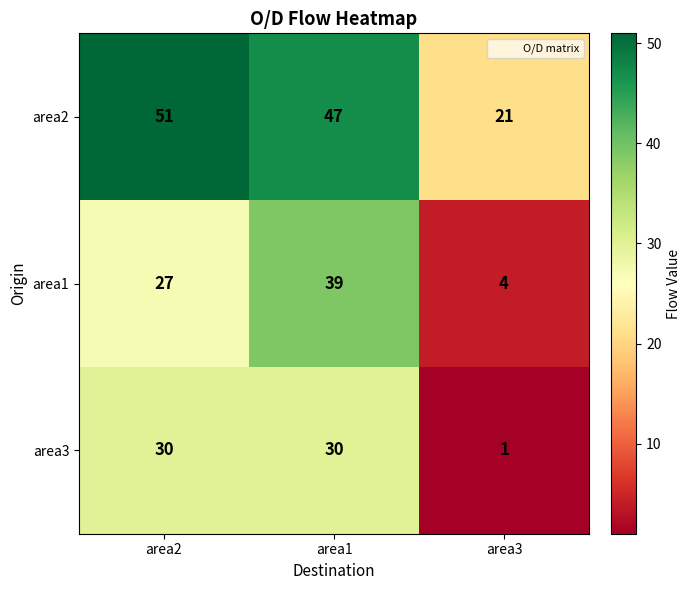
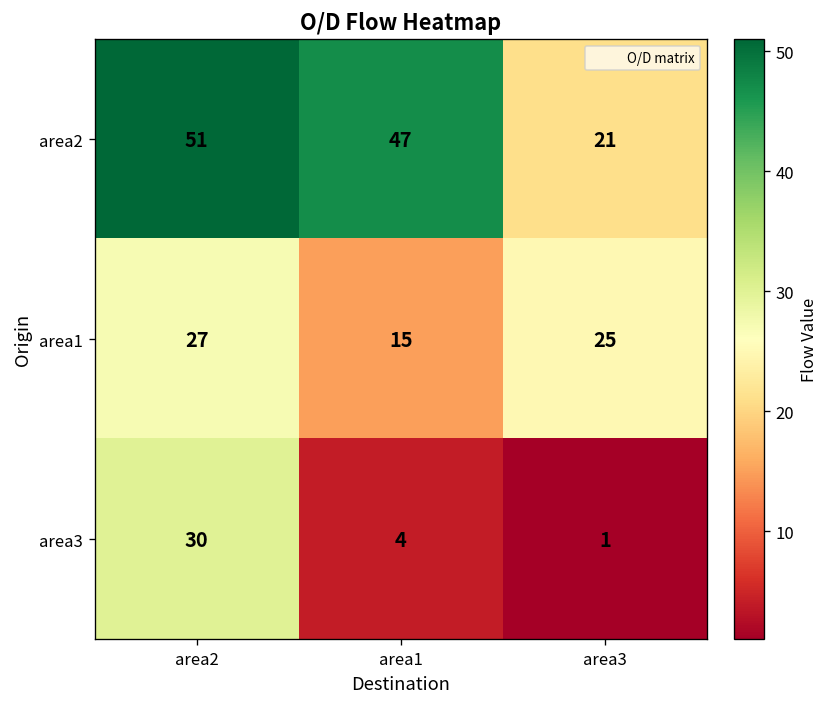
area1, area1: 39 -> 15
area1, area3: 4 -> 25
area3, area1: 30 -> 4
